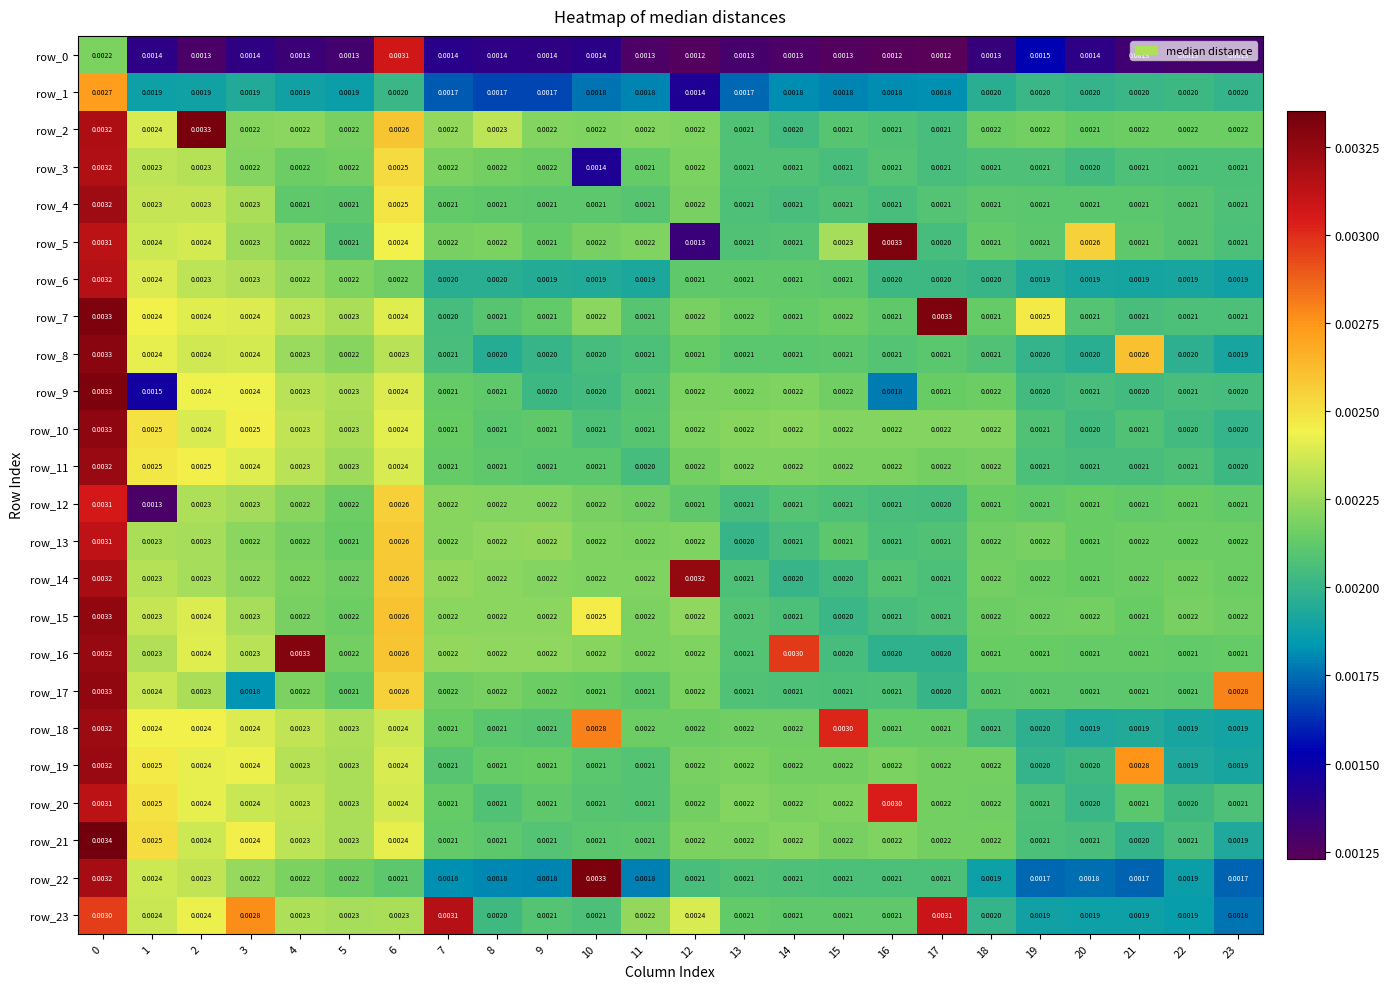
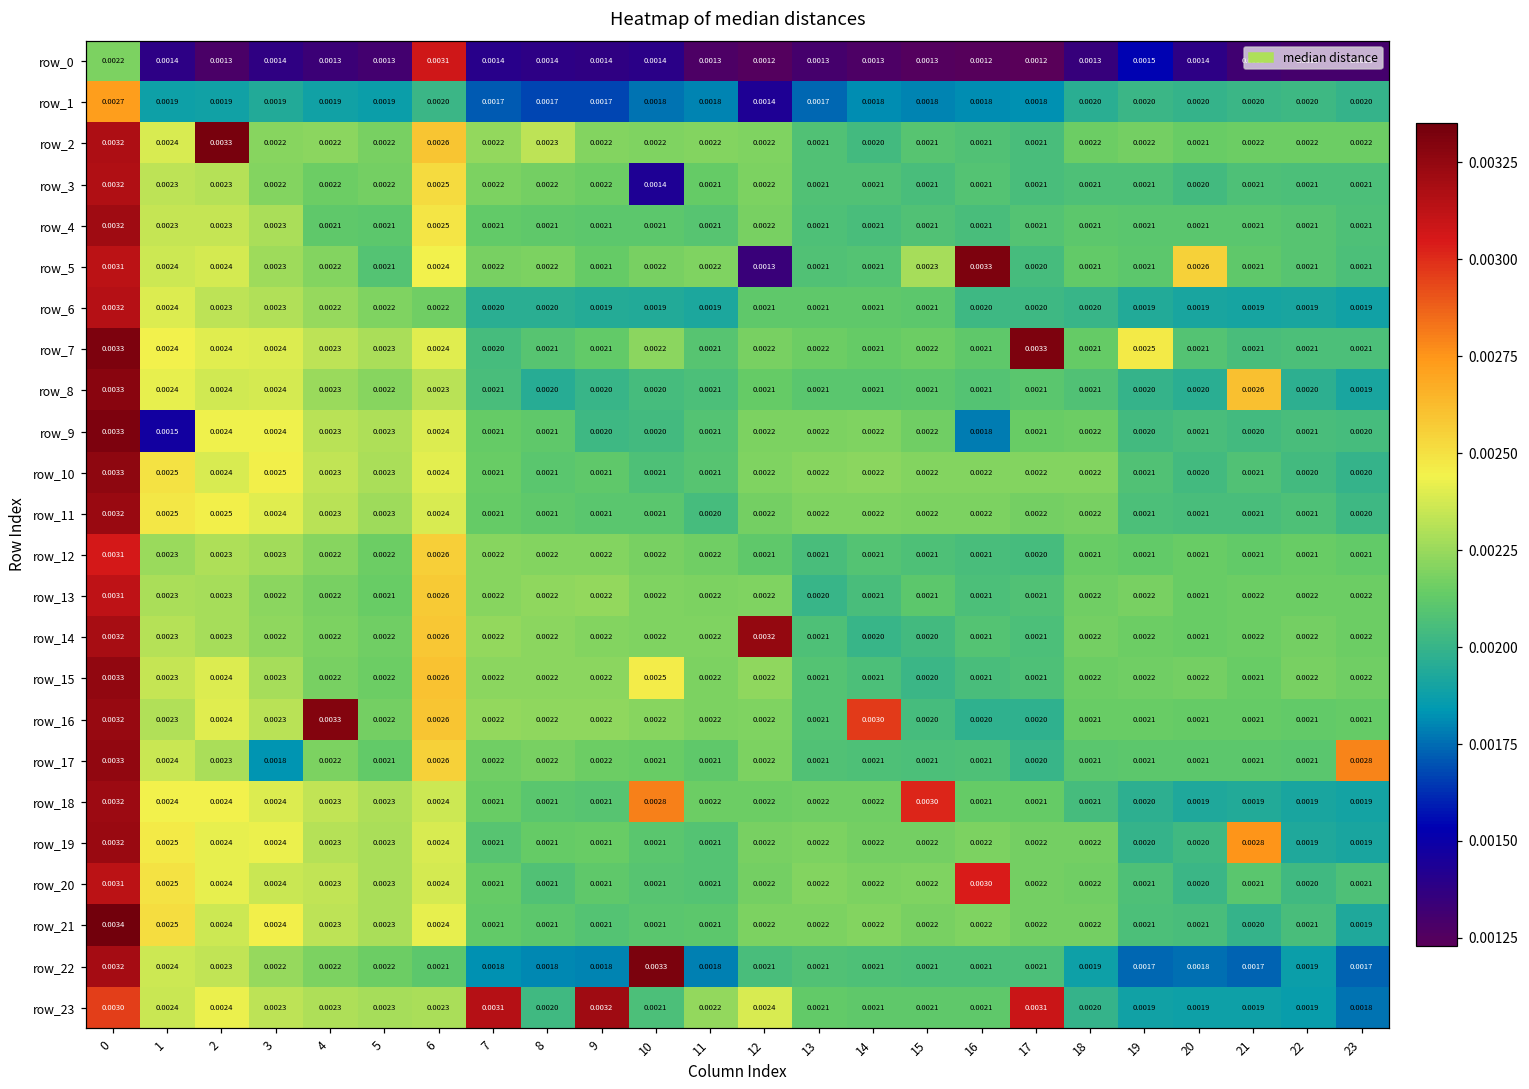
row_12, 1: 0.0013 -> 0.0023
row_23, 3: 0.0028 -> 0.0023
row_23, 9: 0.0021 -> 0.0032
